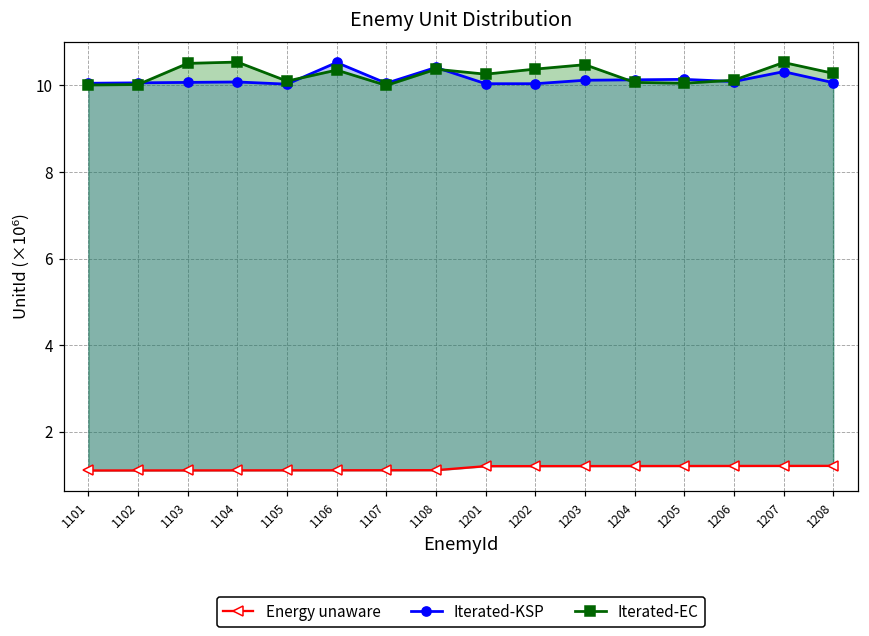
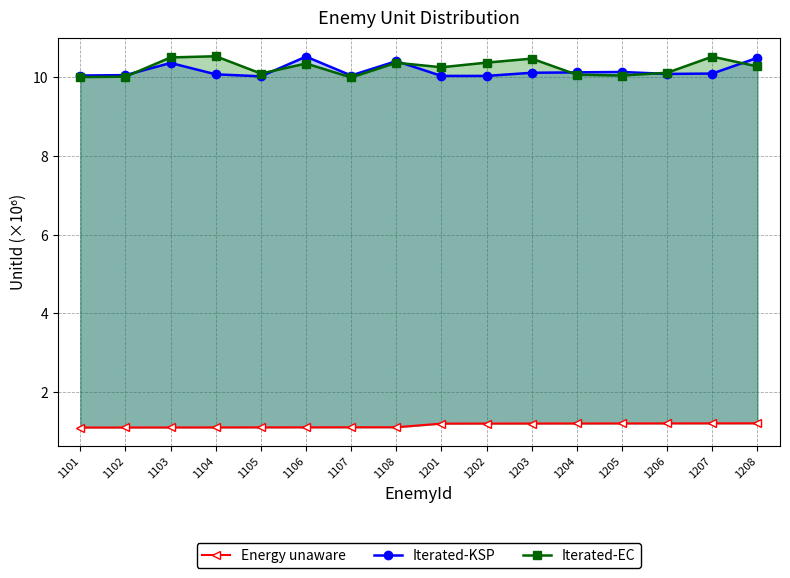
Iterated-KSP, 1103: 10.1 -> 10.4
Iterated-KSP, 1207: 10.3 -> 10.1
Iterated-KSP, 1208: 10.1 -> 10.5
